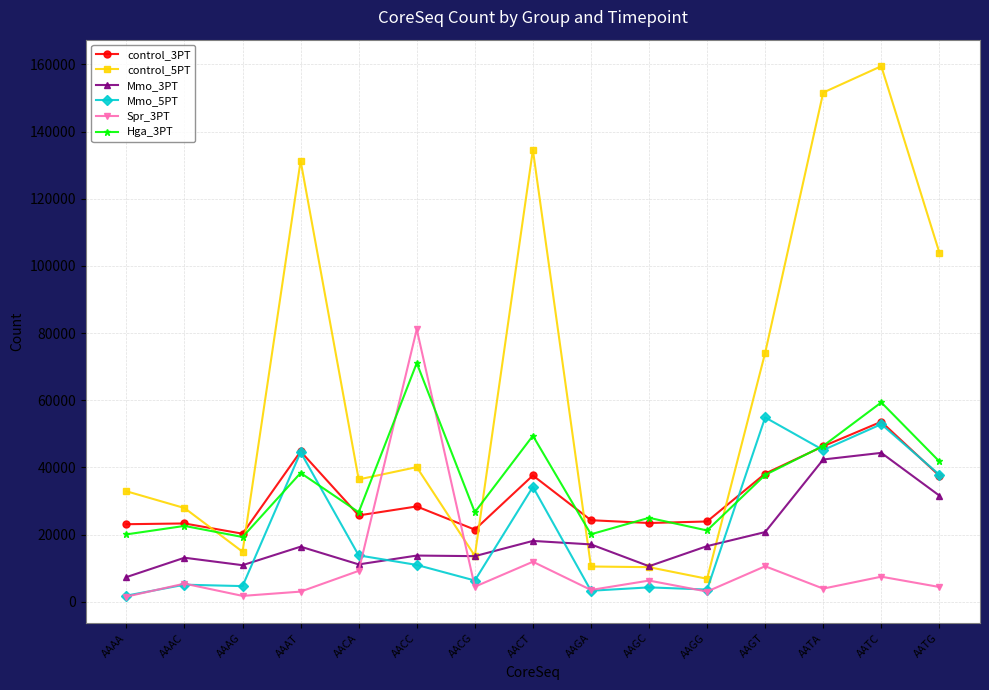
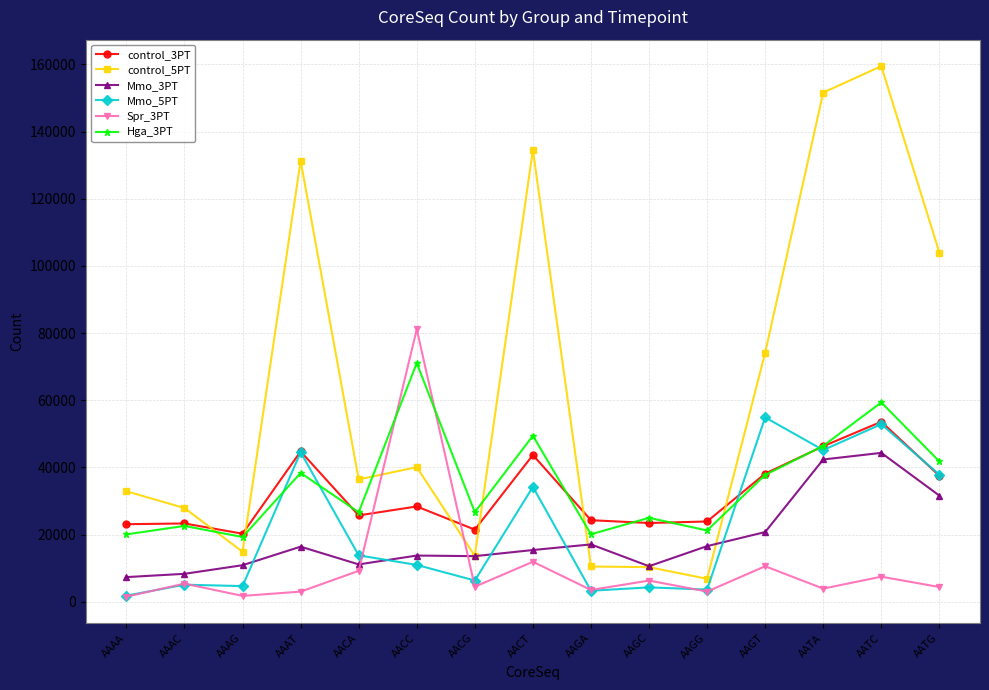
Mmo_3PT, AAAC: 13000 -> 8000
control_3PT, AACT: 38000 -> 44000
Mmo_3PT, AACT: 18000 -> 15000
